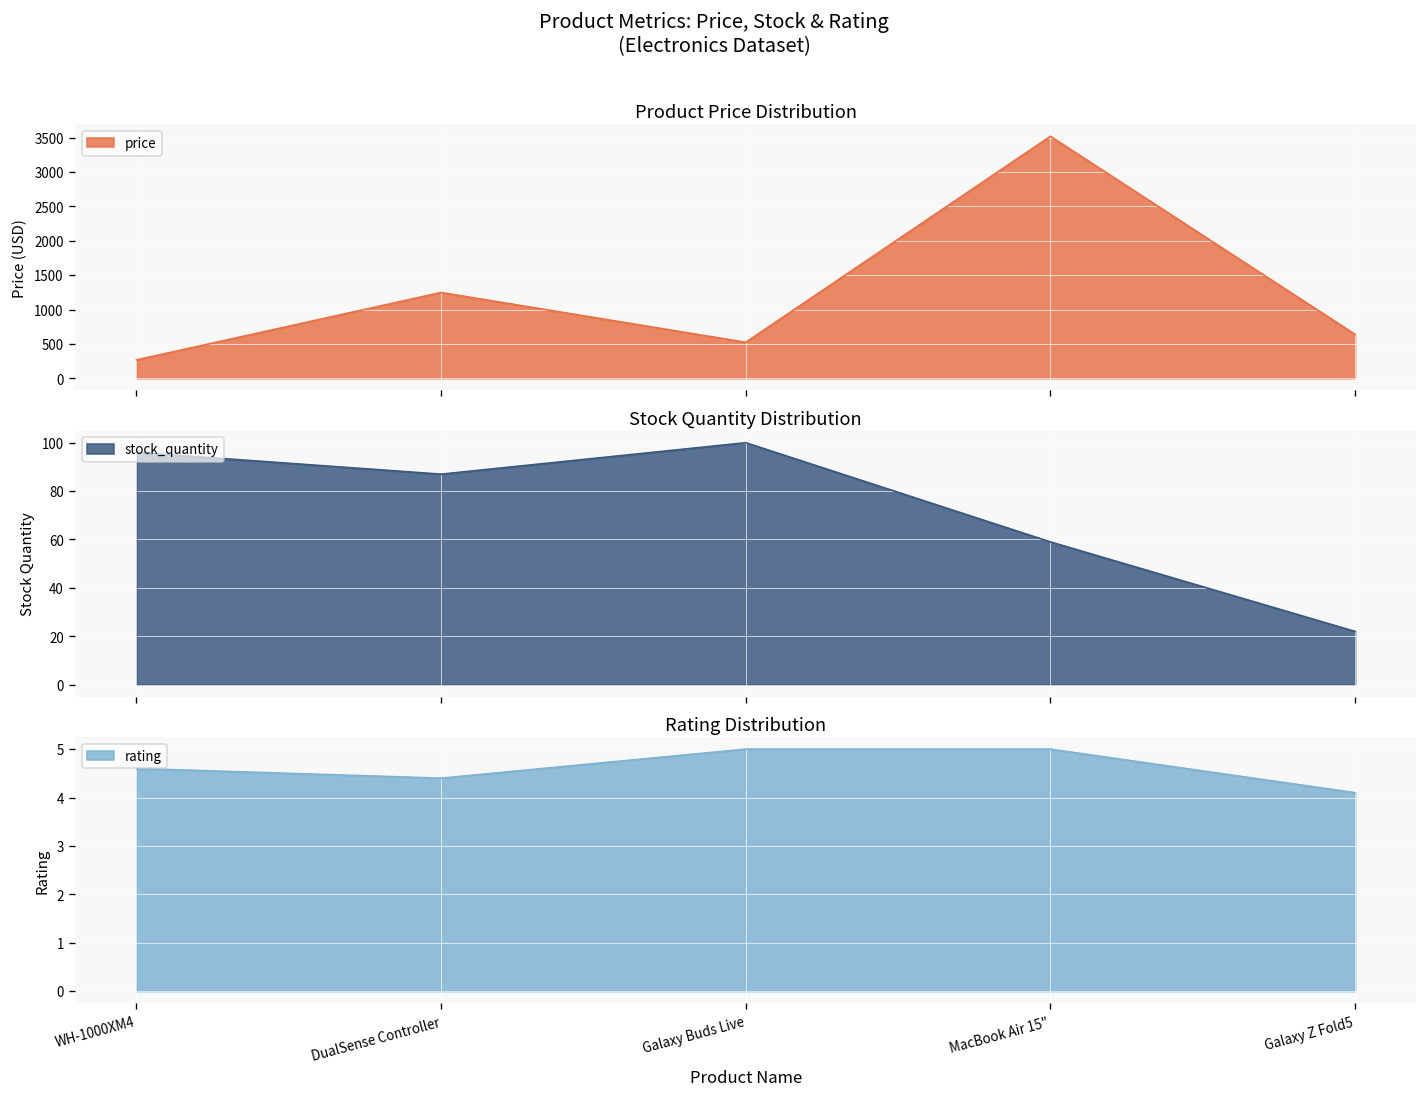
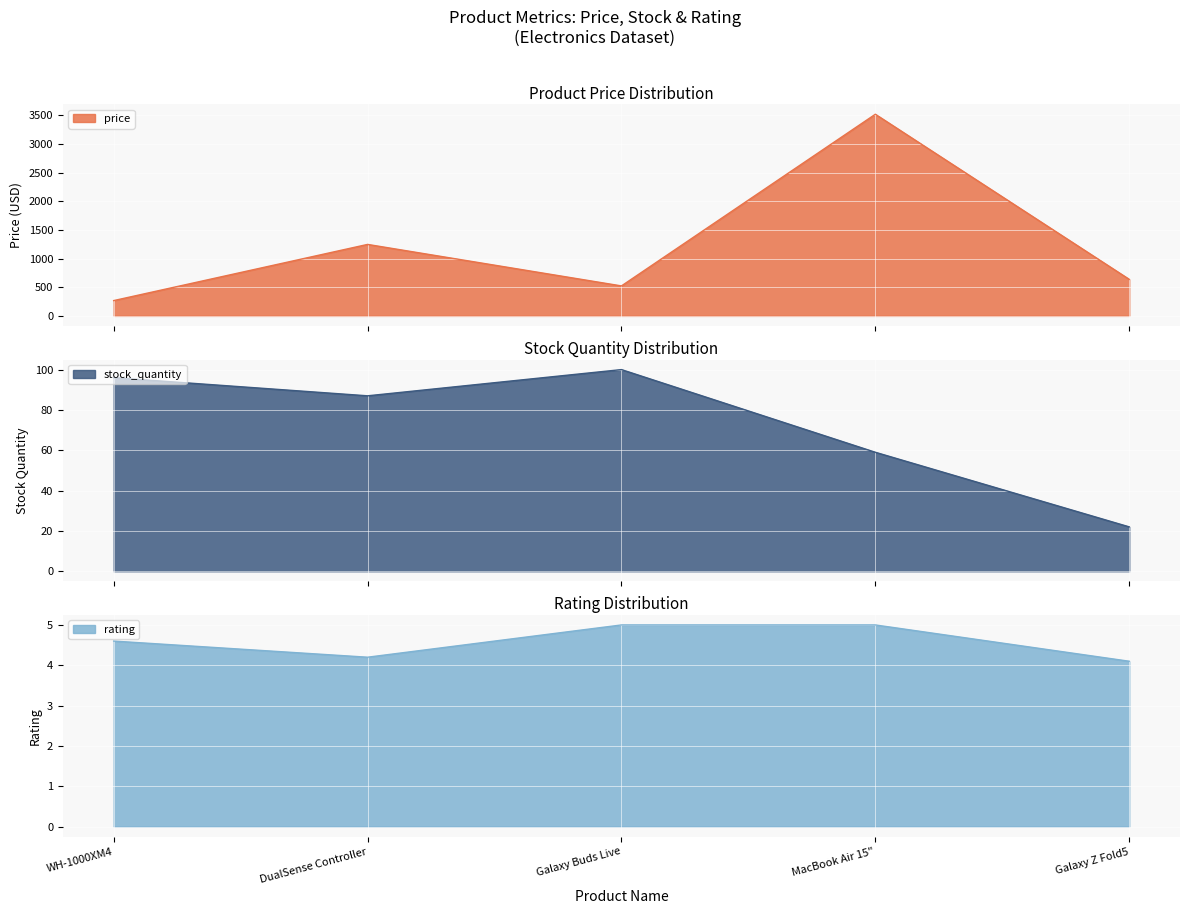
Rating Distribution, DualSense Controller: 4.4 -> 4.2
